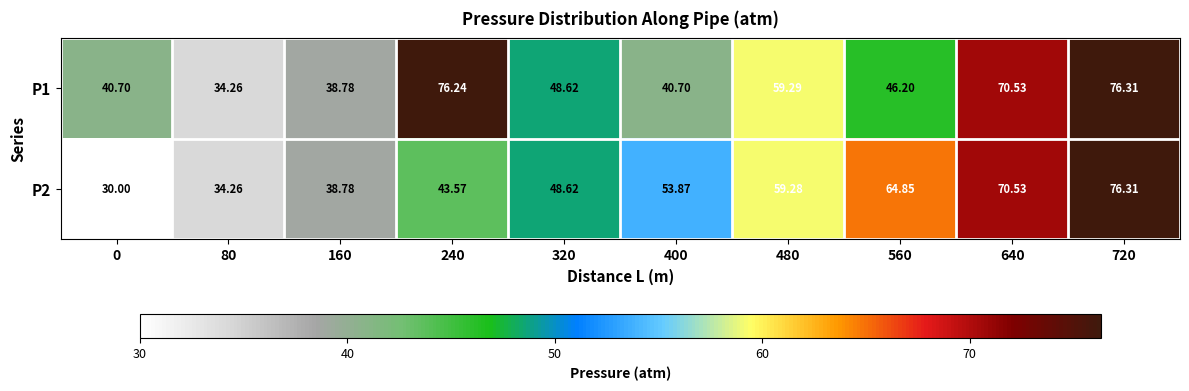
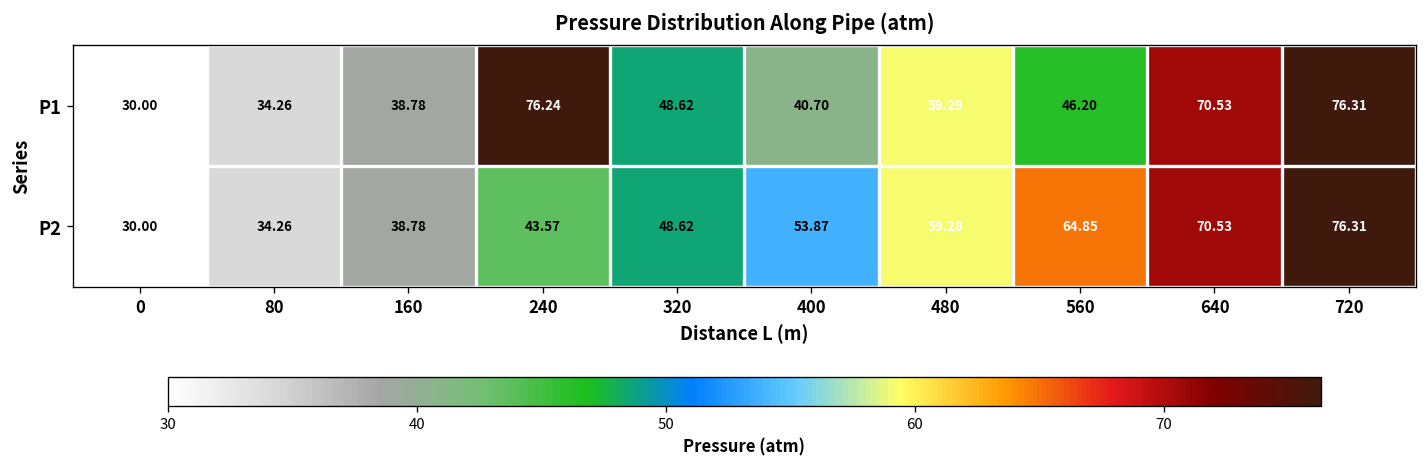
P1, 0: 40.70 -> 30.00
